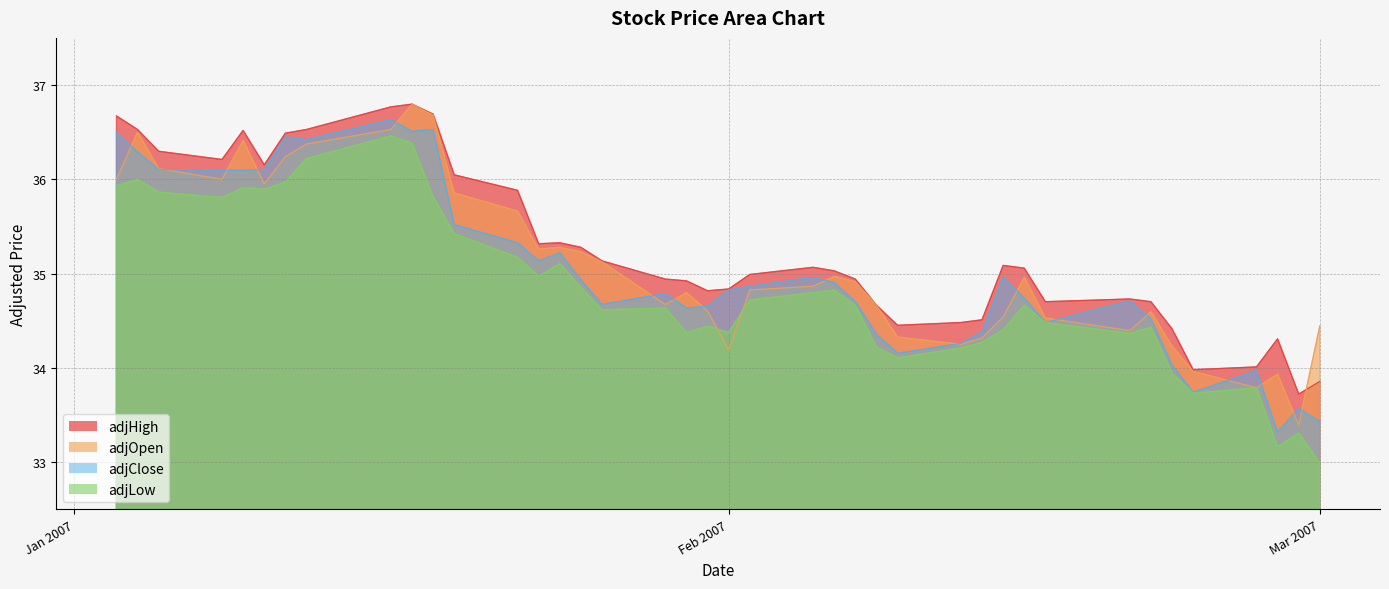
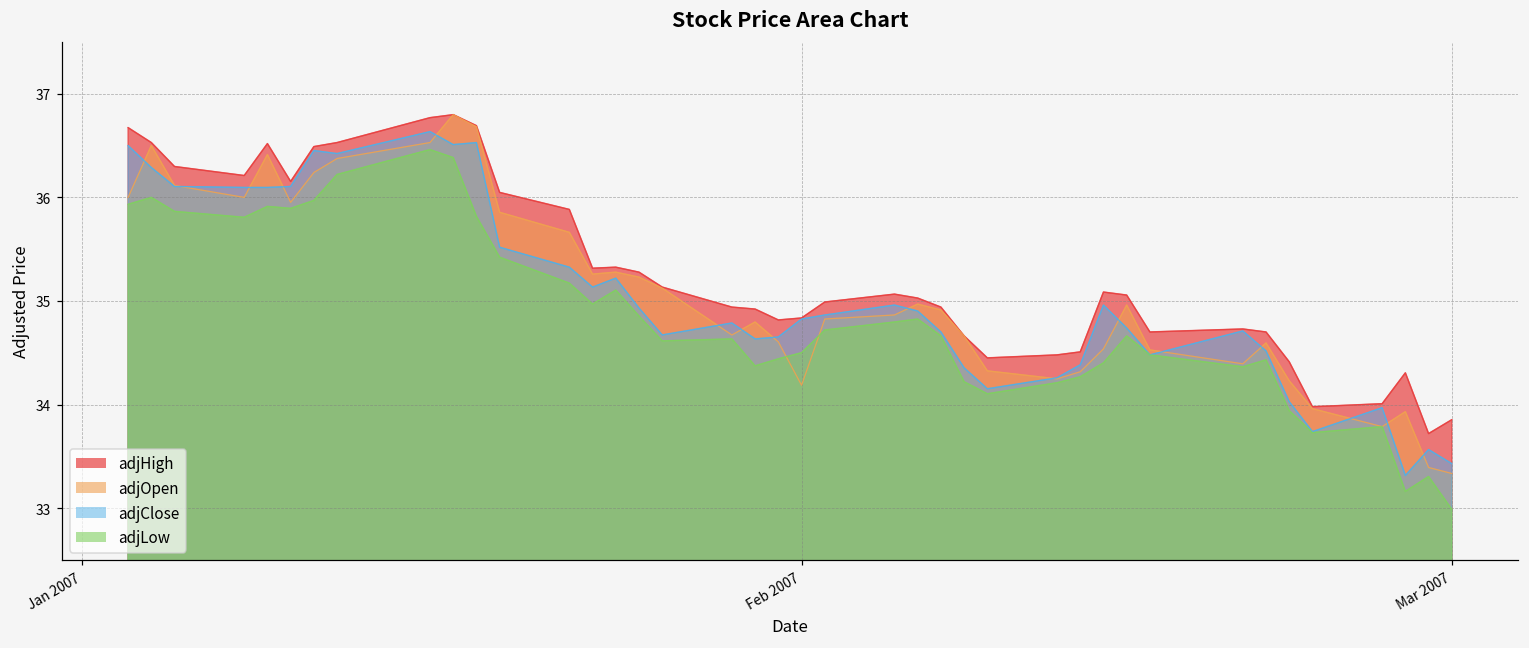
adjLow, Feb 2007: 34.4 -> 34.5
adjOpen, Mar 2007: 34.4 -> 33.3
